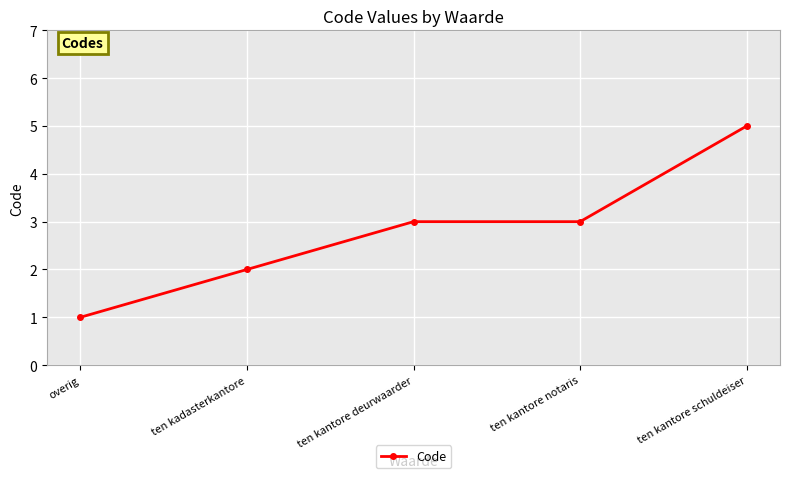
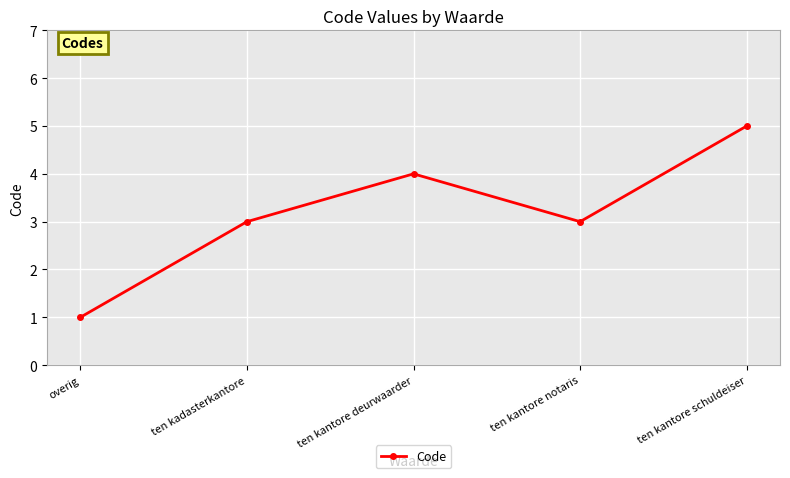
ten kadasterkantore: 2 -> 3
ten kantore deurwaarder: 3 -> 4
